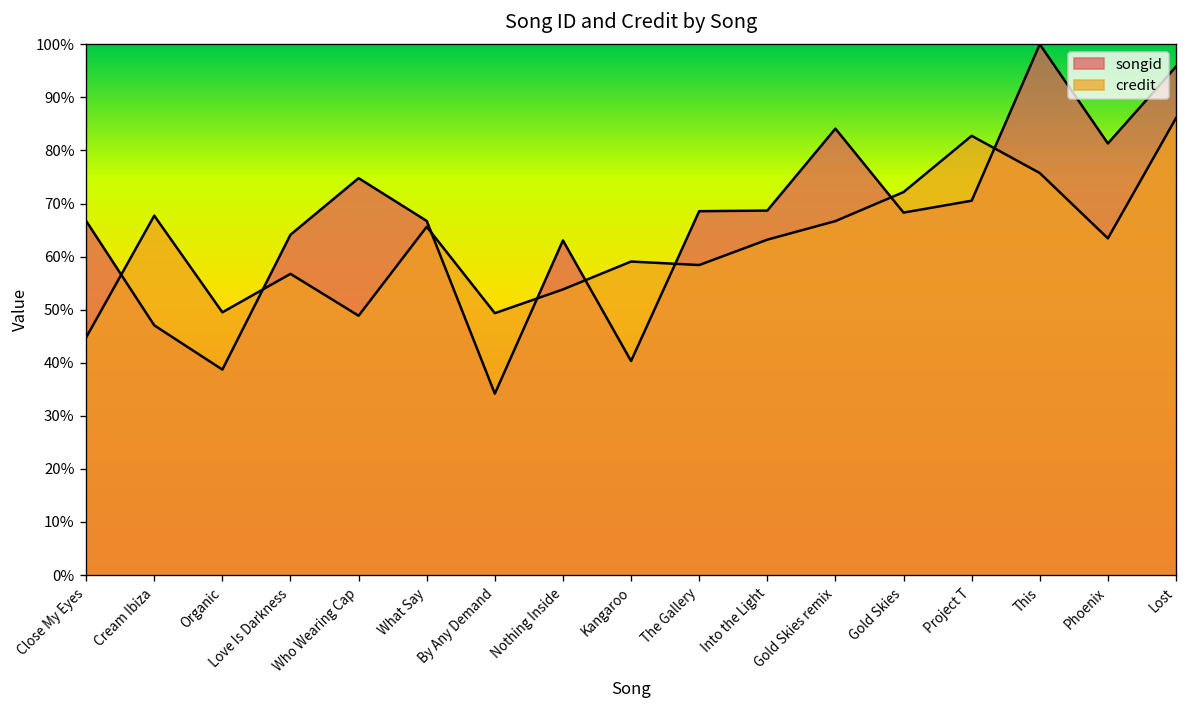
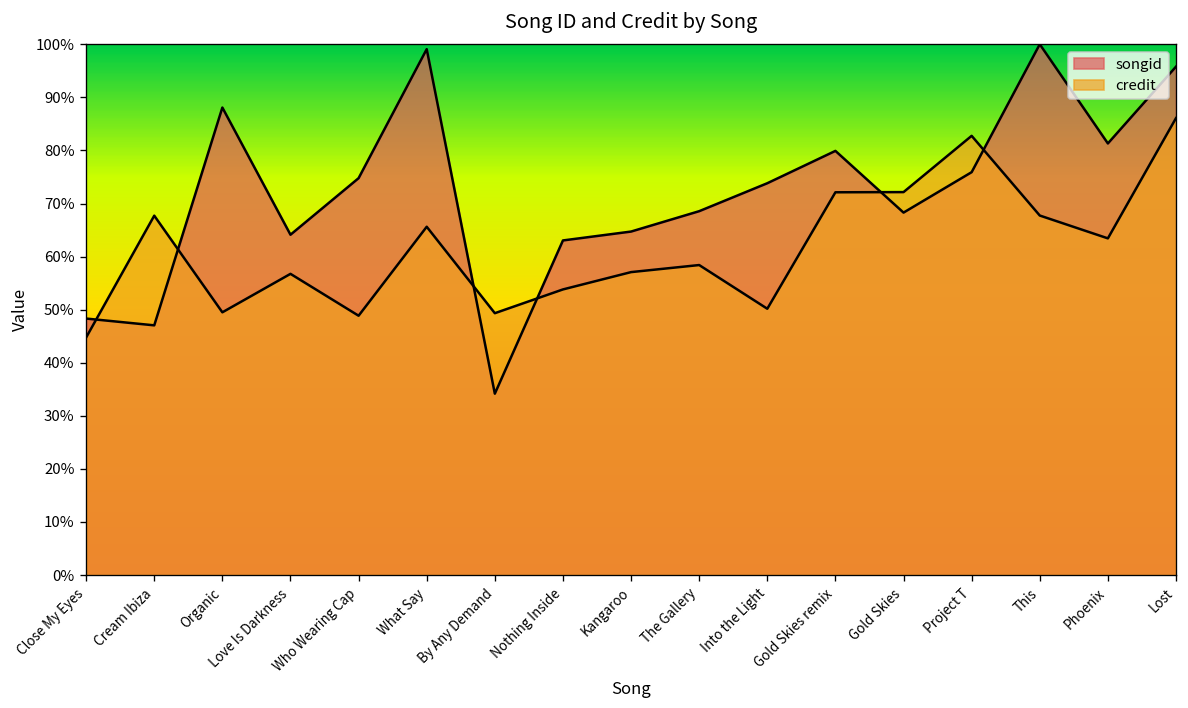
songid, Close My Eyes: 67% -> 48%
songid, Organic: 39% -> 88%
songid, What Say: 67% -> 99%
songid, Kangaroo: 40% -> 65%
credit, Kangaroo: 59% -> 57%
songid, Into the Light: 69% -> 74%
credit, Into the Light: 63% -> 50%
songid, Gold Skies remix: 84% -> 80%
credit, Gold Skies remix: 67% -> 72%
songid, Project T: 71% -> 76%
credit, This: 76% -> 68%
